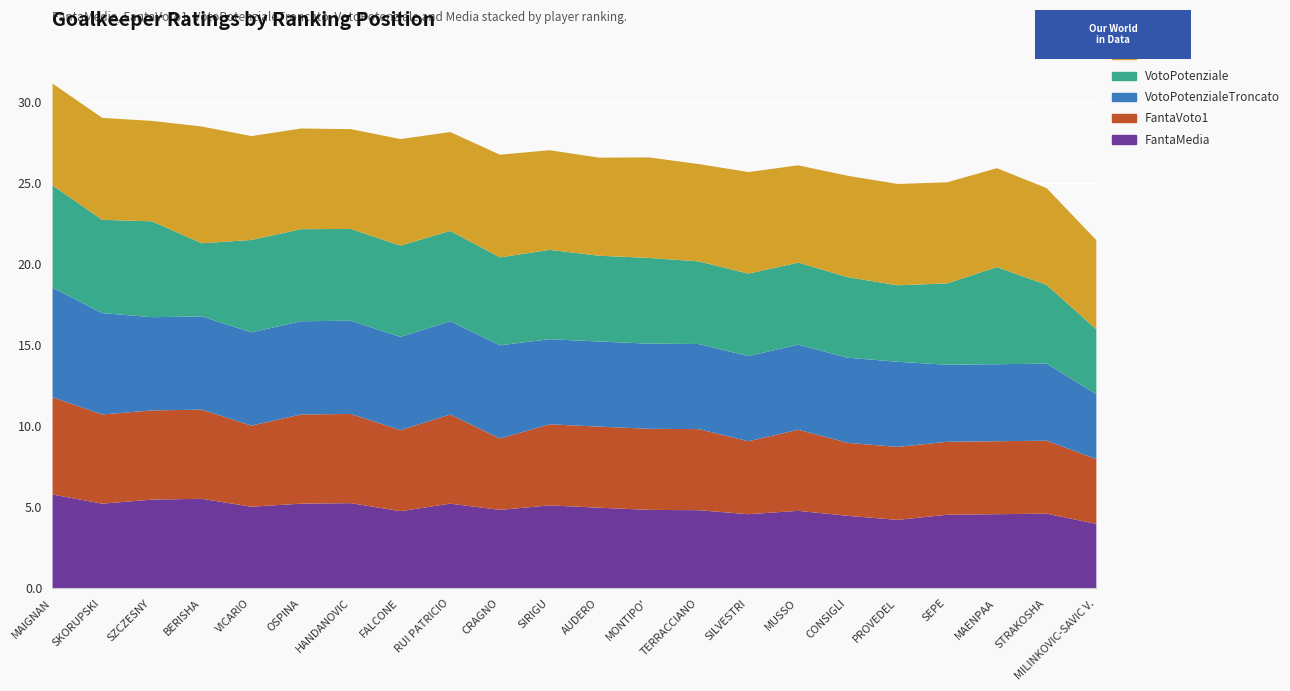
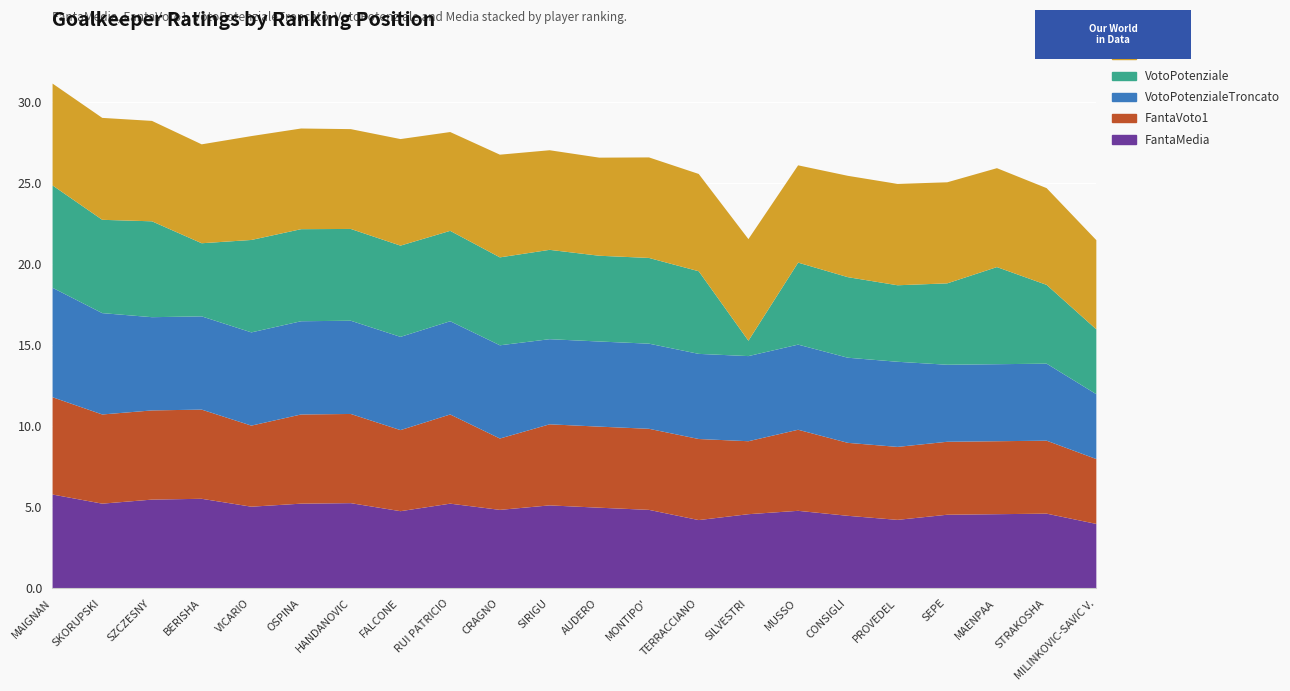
Media, BERISHA: 7.2 -> 6.1
FantaMedia, TERRACCIANO: 4.8 -> 4.2
VotoPotenziale, SILVESTRI: 5.1 -> 0.9
